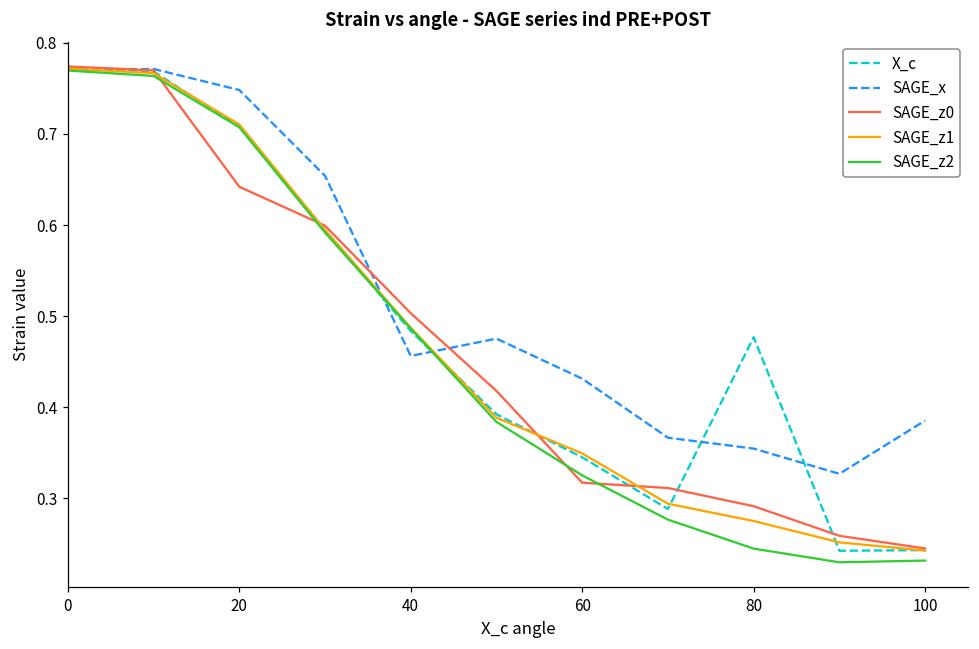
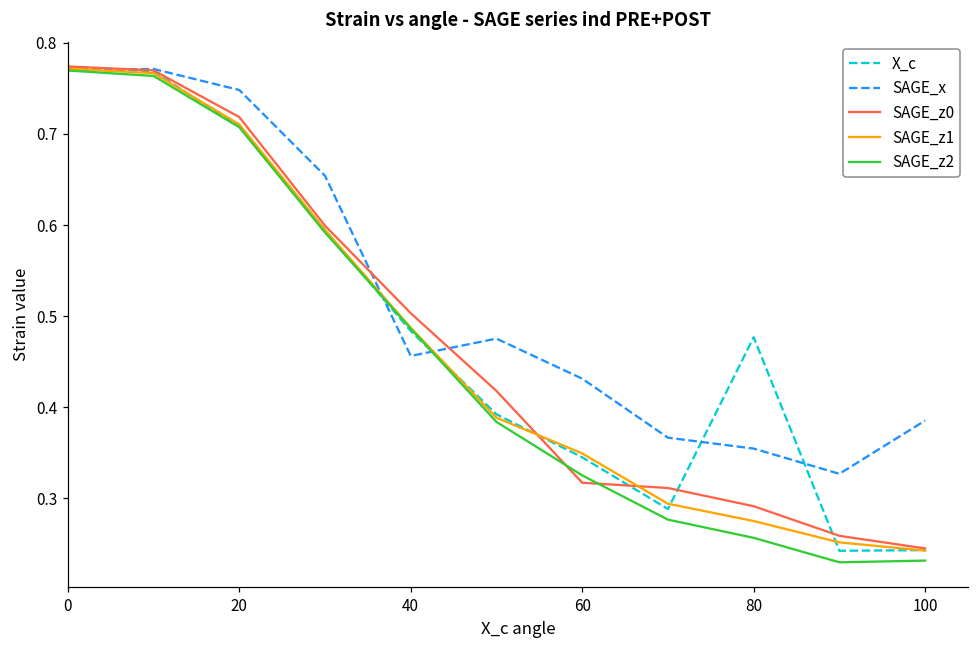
SAGE_z0, 20: 0.64 -> 0.72
SAGE_z2, 80: 0.24 -> 0.26
